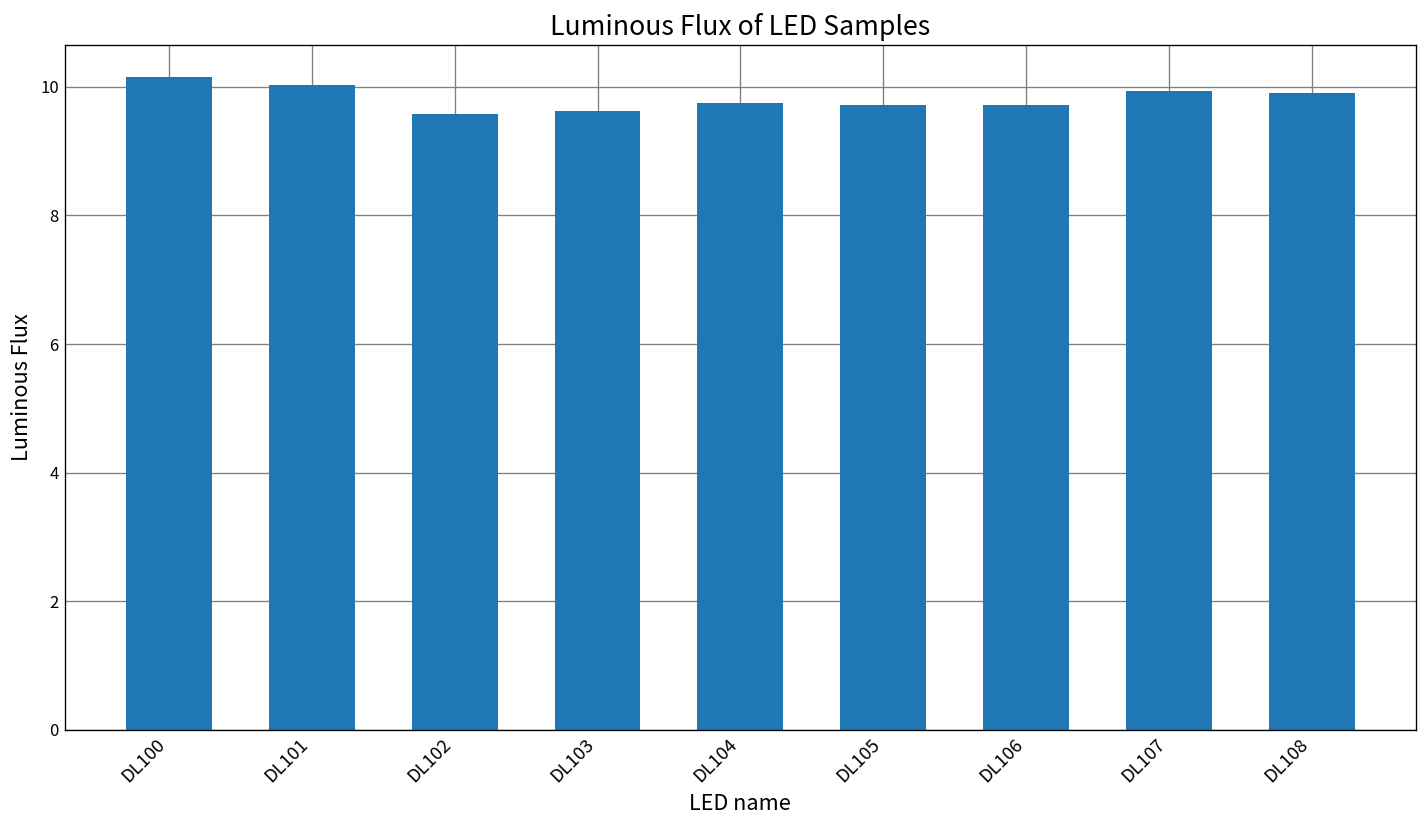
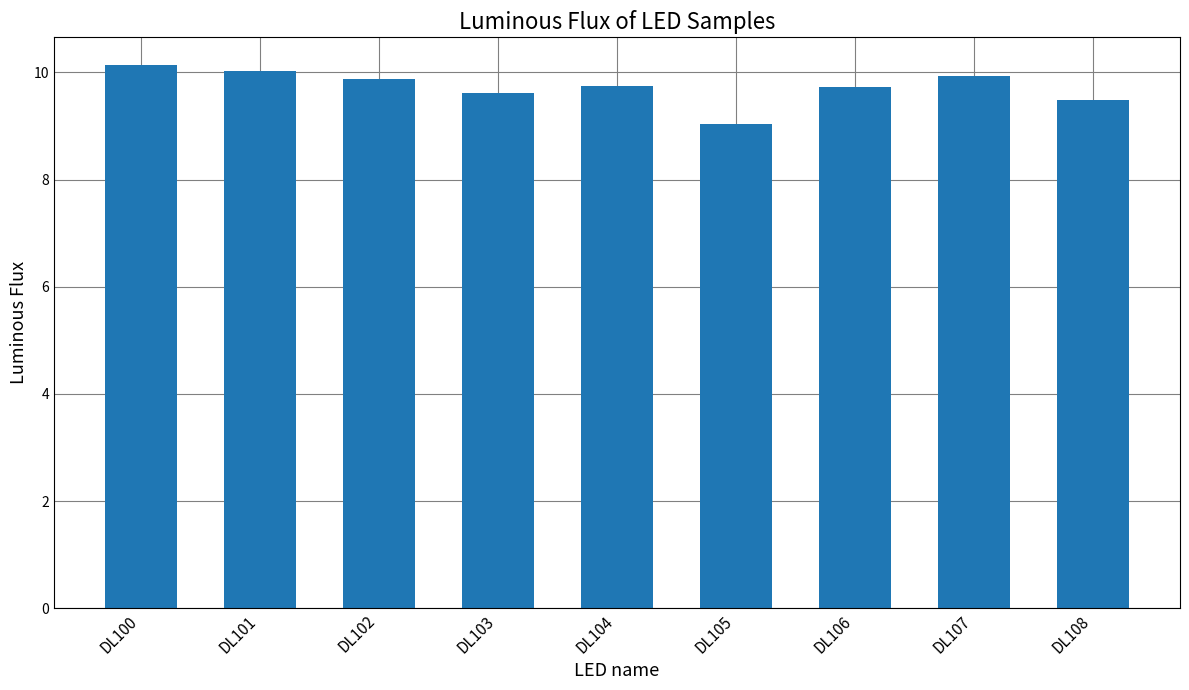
DL102: 9.6 -> 9.9
DL105: 9.7 -> 9.0
DL108: 9.9 -> 9.5
